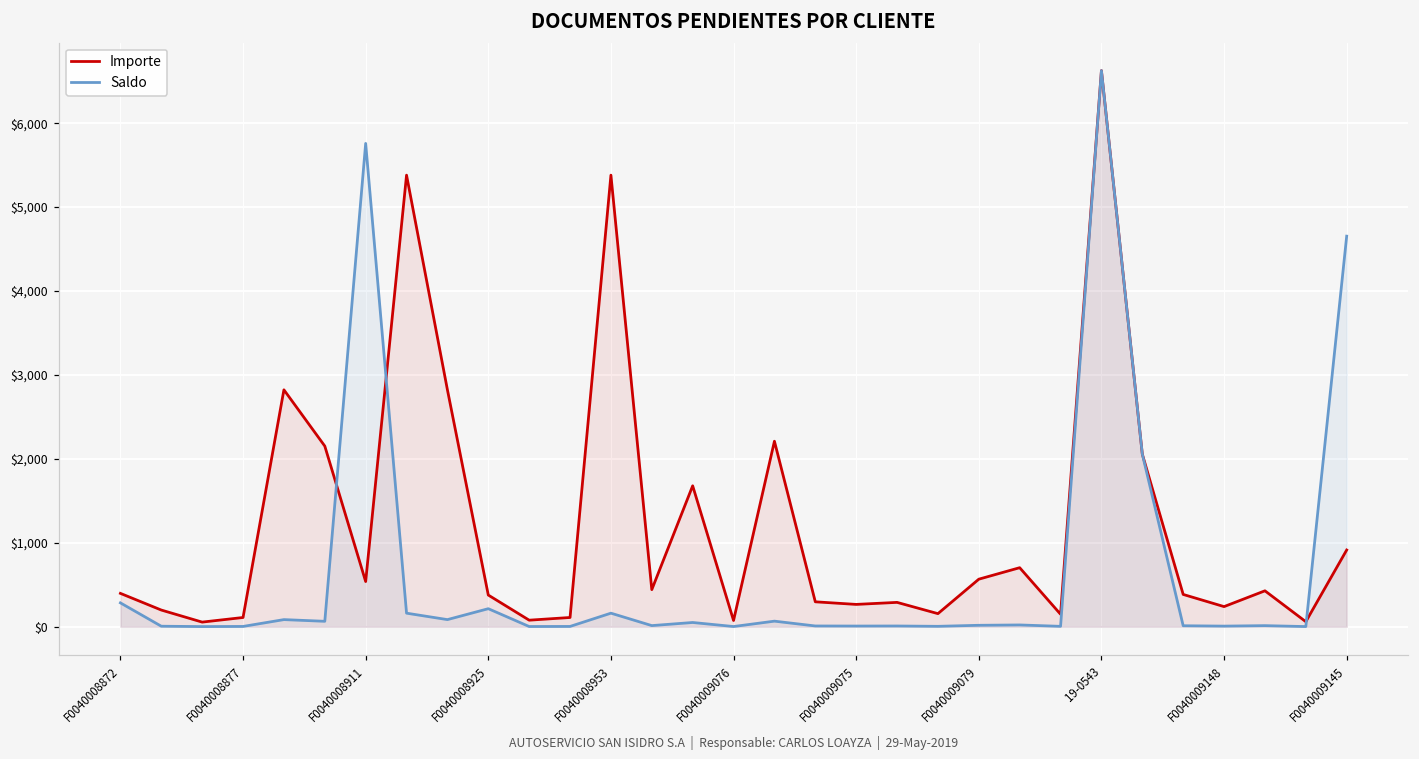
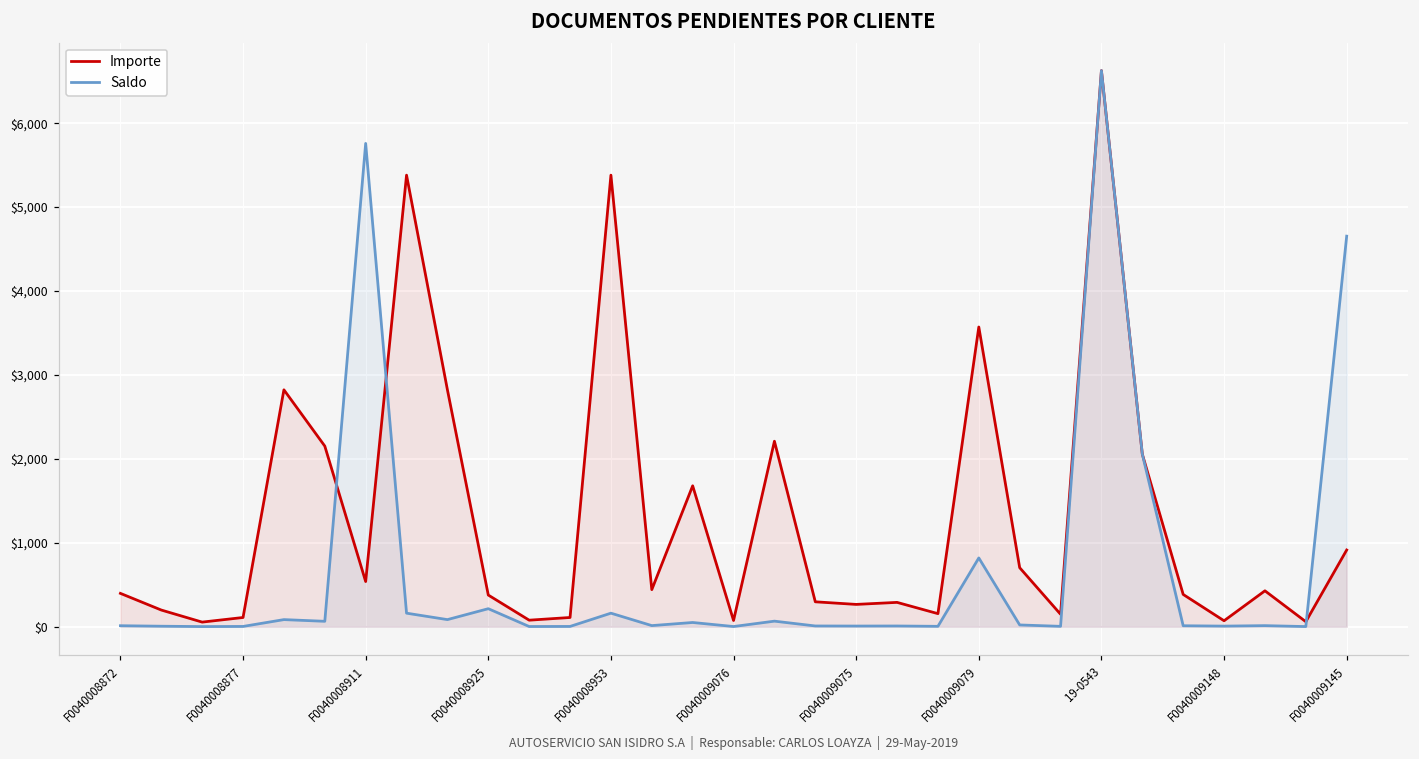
Saldo, F0040008872: $300 -> $0
Importe, F0040009079: $600 -> $3,600
Saldo, F0040009079: $0 -> $800
Importe, F0040009148: $200 -> $100
